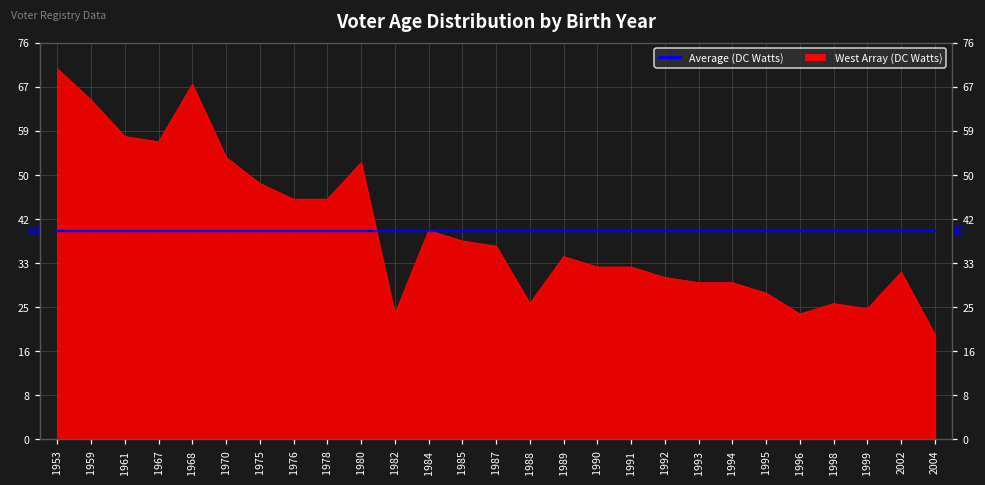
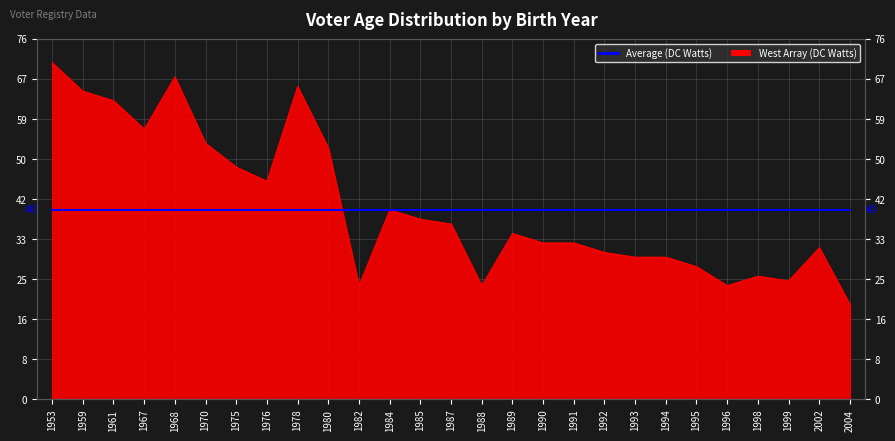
West Array (DC Watts), 1961: 58 -> 63
West Array (DC Watts), 1978: 46 -> 66
West Array (DC Watts), 1988: 26 -> 24
